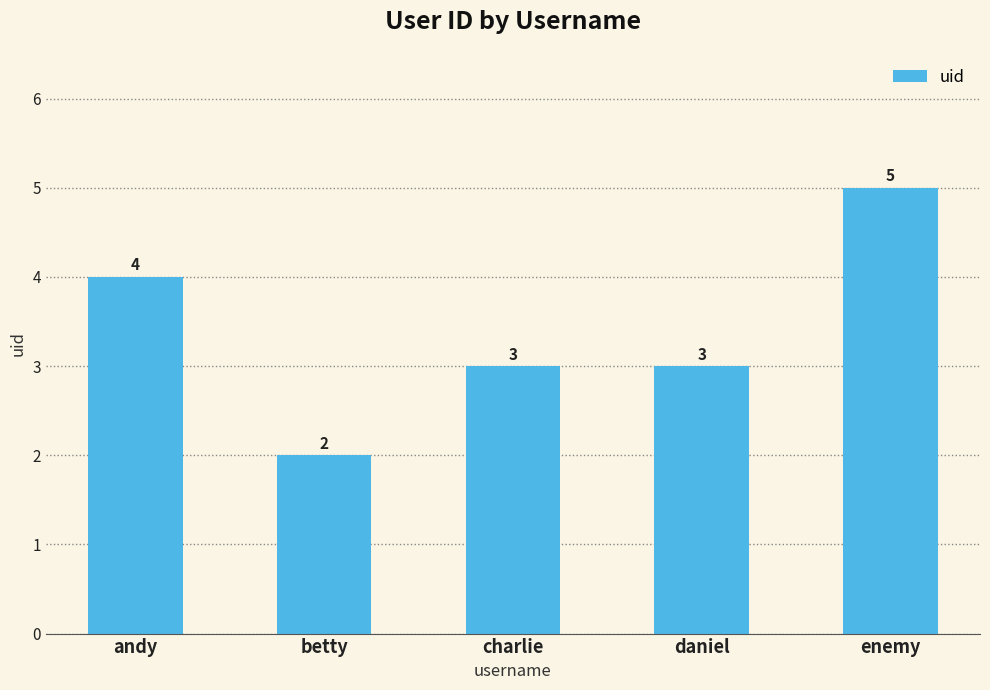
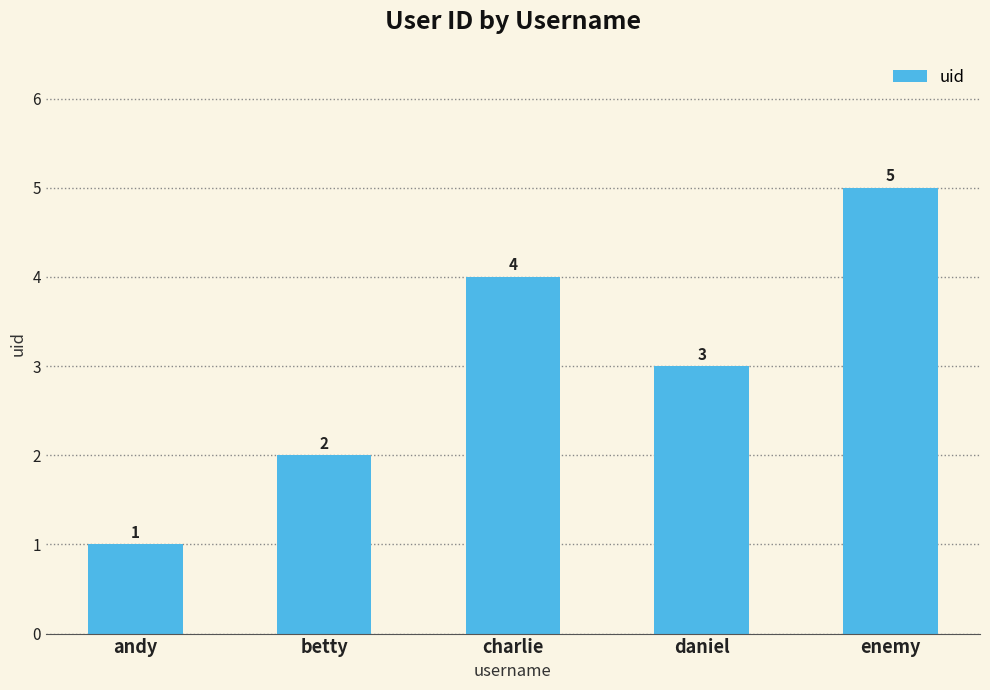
andy: 4 -> 1
charlie: 3 -> 4
